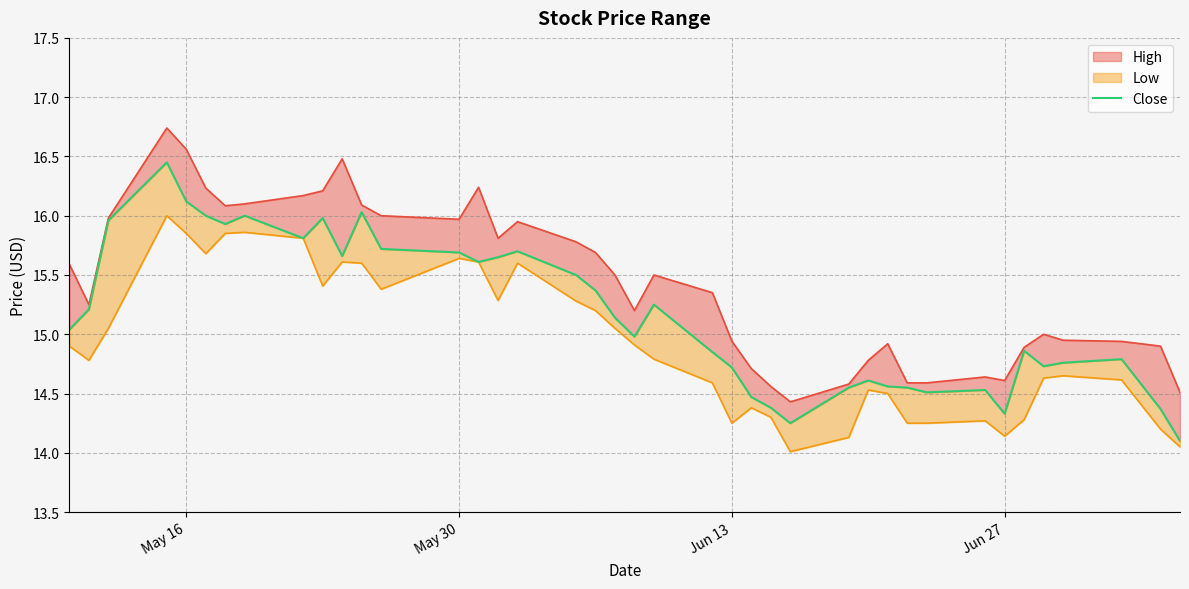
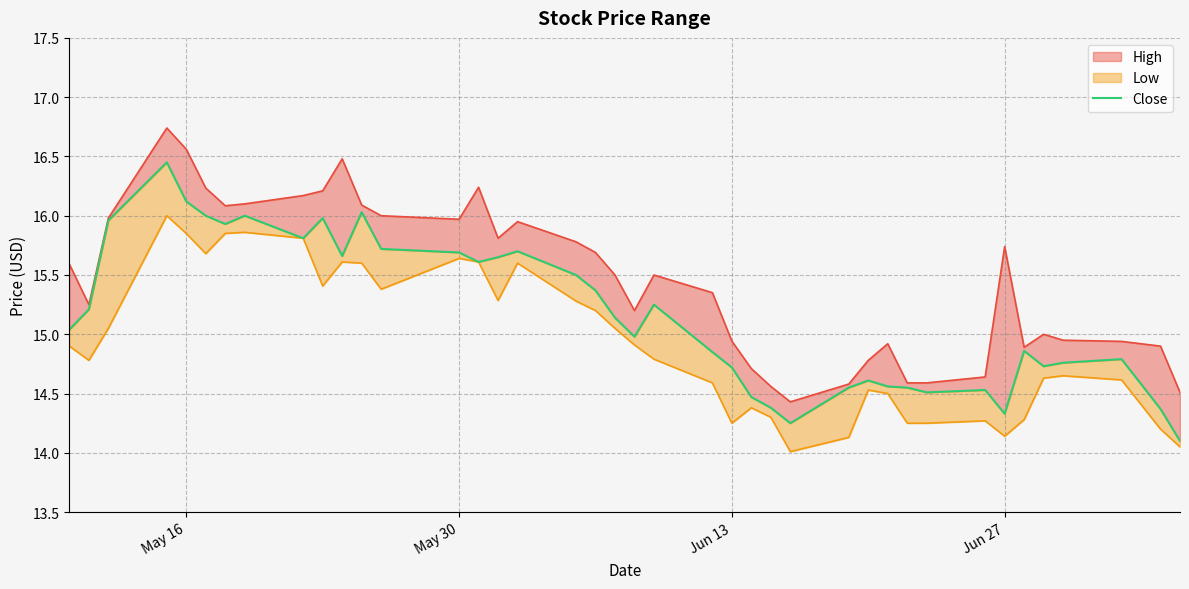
High, Jun 27: 14.61 -> 15.74
